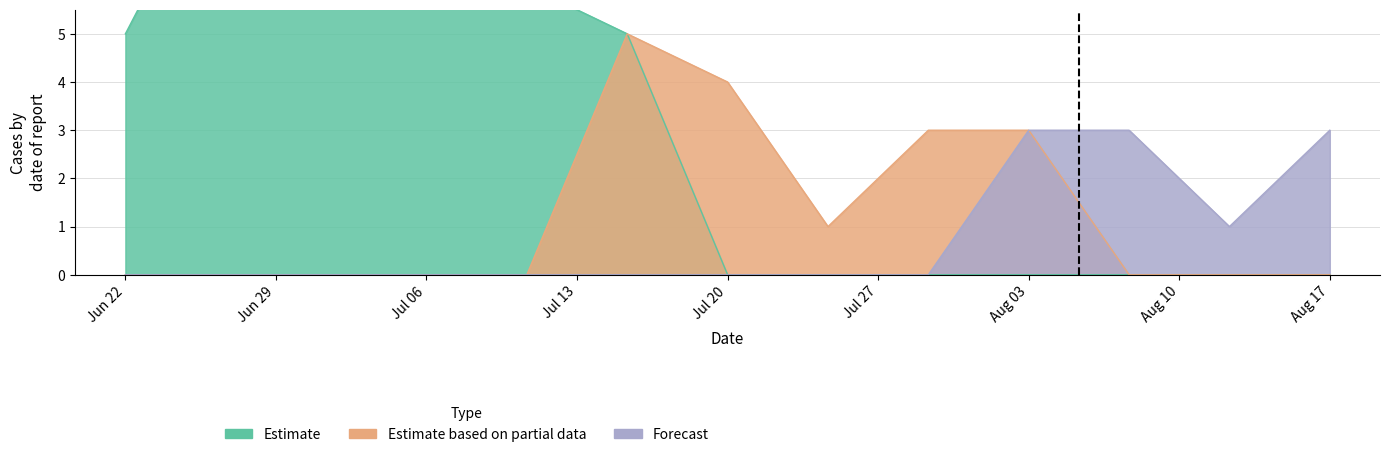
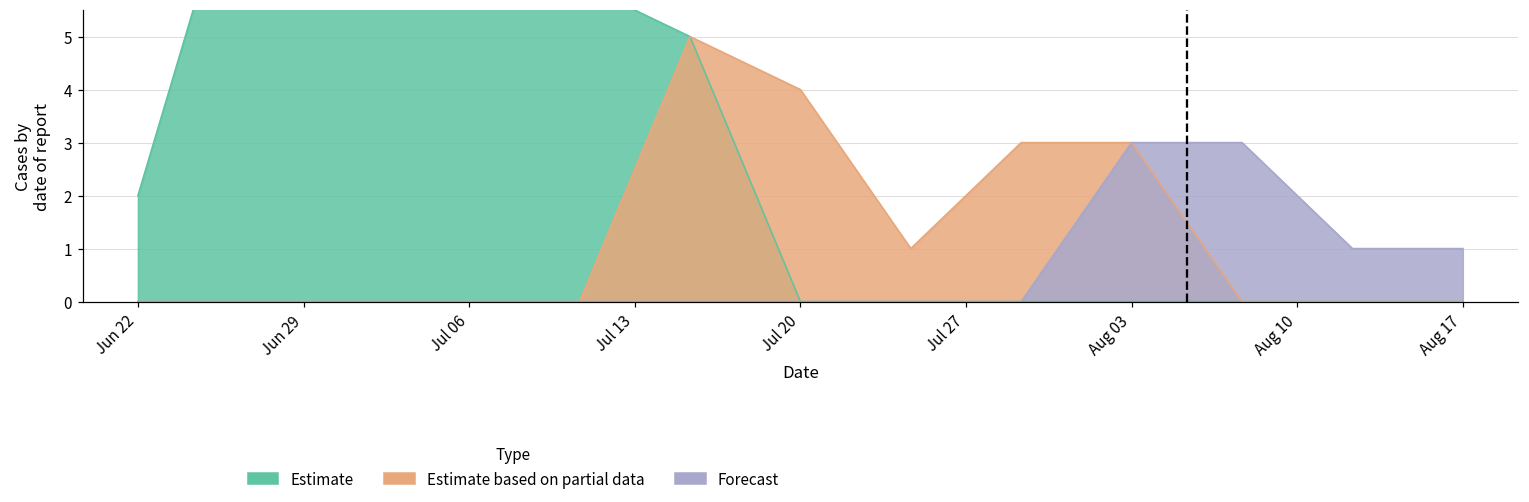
Estimate, Jun 22: 5 -> 2
Forecast, Aug 17: 3 -> 1
